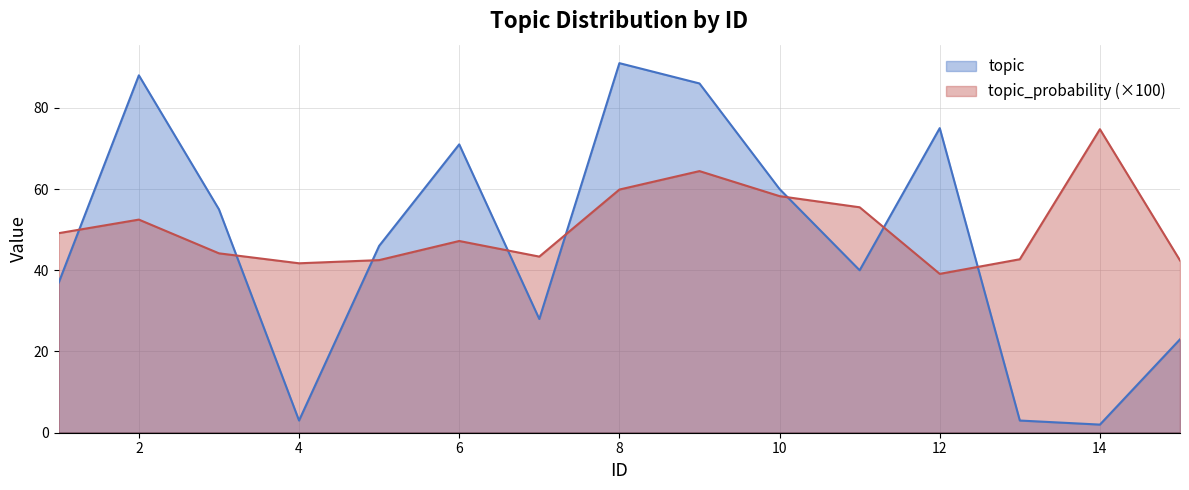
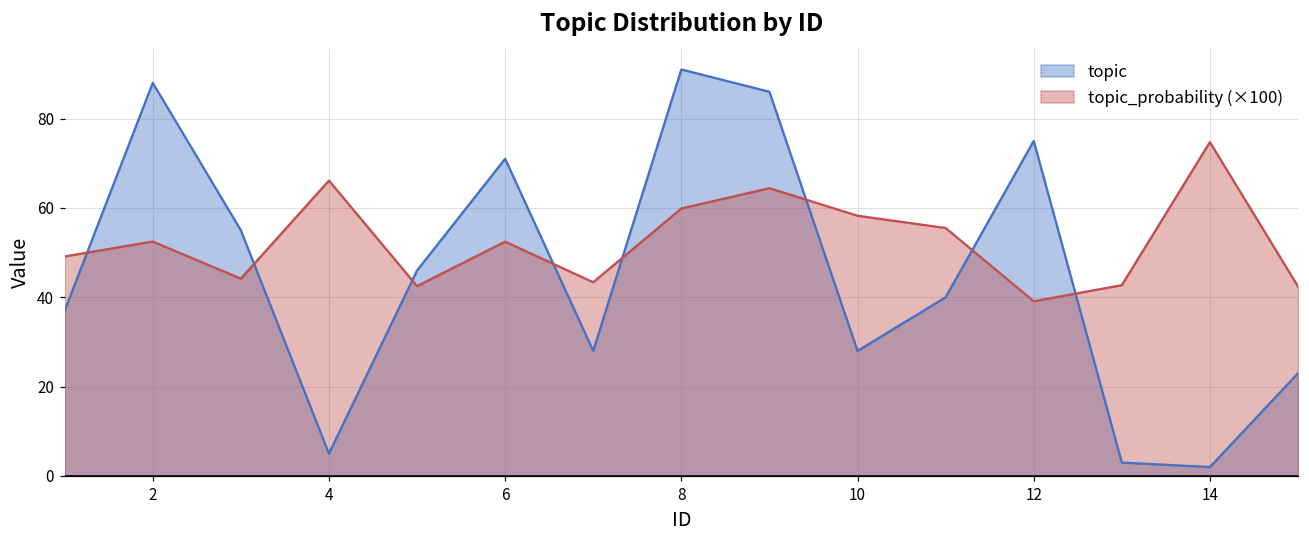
topic, 4: 3 -> 5
topic_probability (×100), 4: 42 -> 66
topic_probability (×100), 6: 47 -> 52
topic, 10: 60 -> 28
